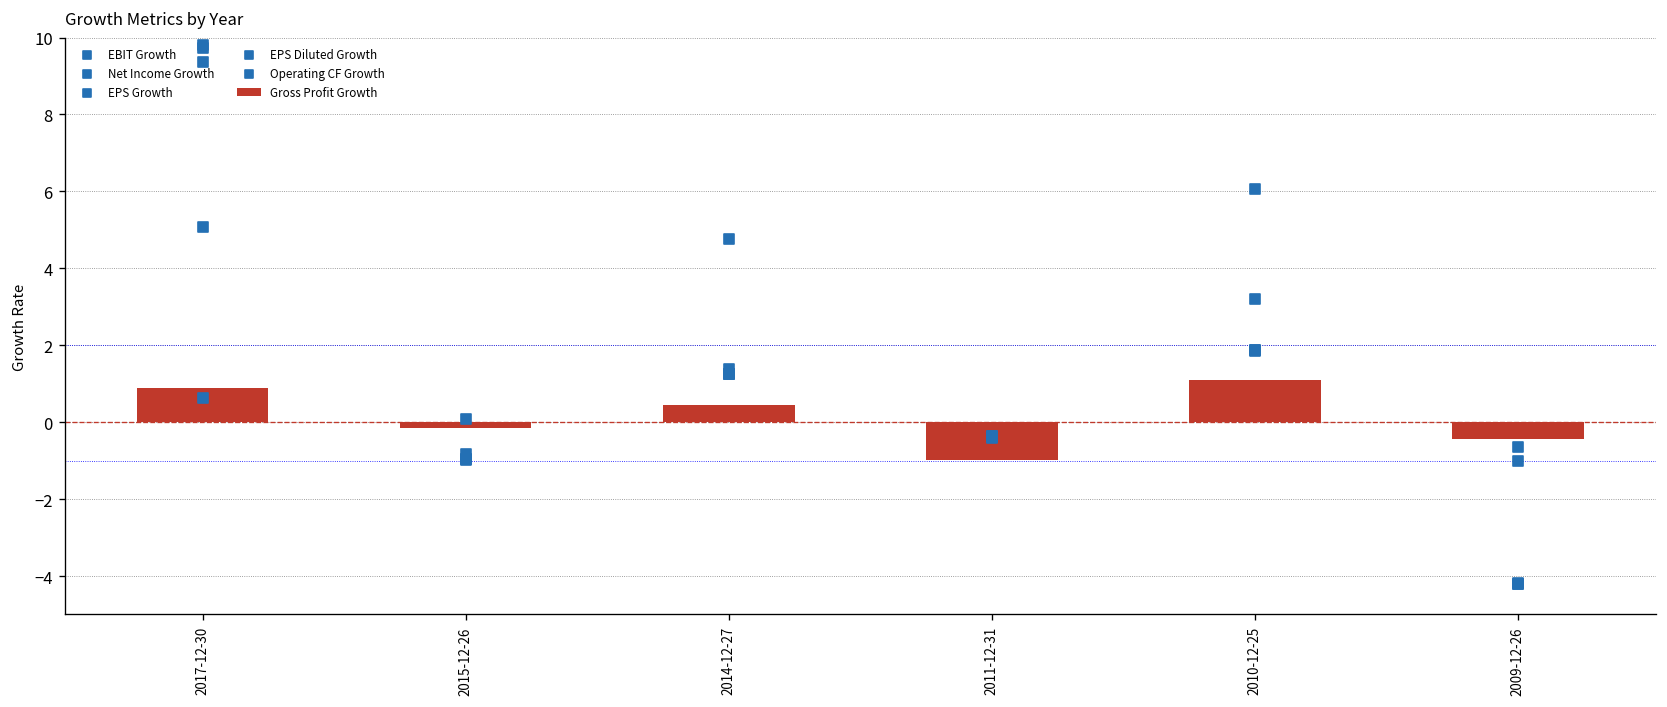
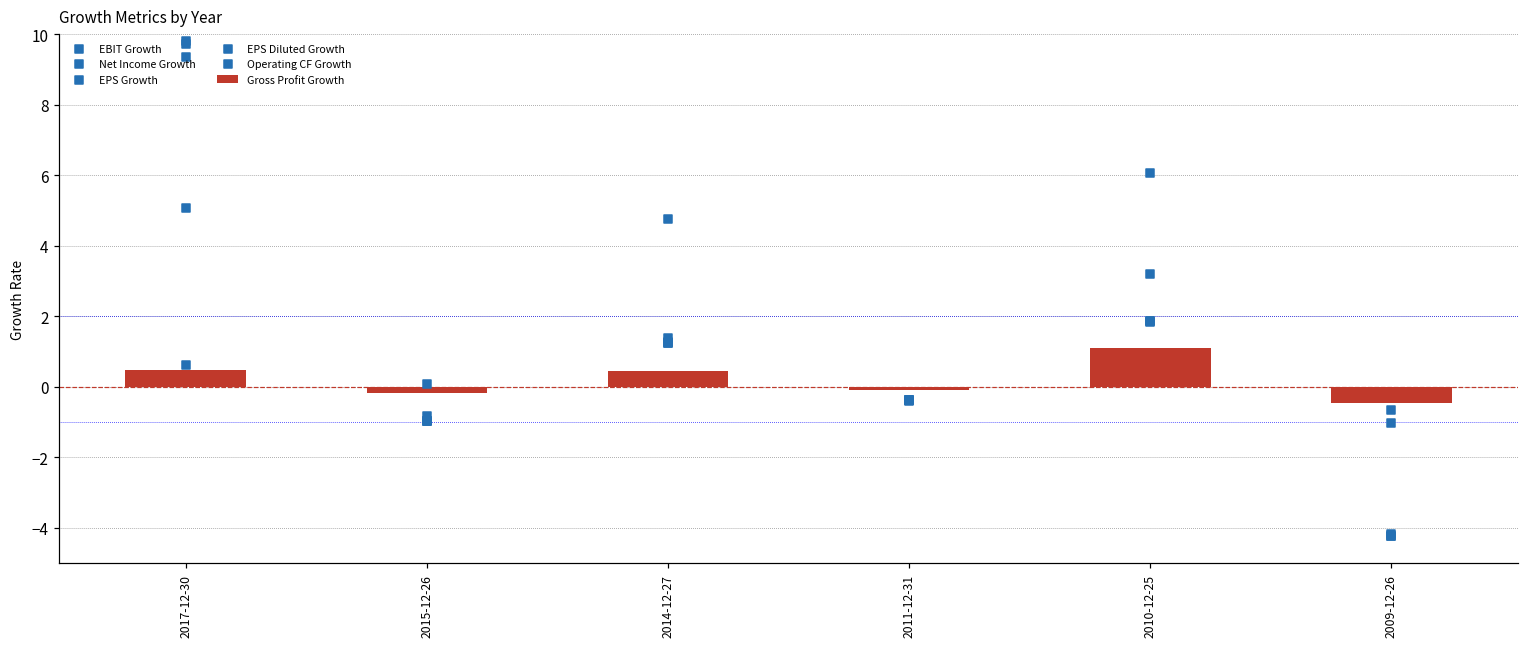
Gross Profit Growth, 2017-12-30: 0.9 -> 0.5
Gross Profit Growth, 2011-12-31: -1.0 -> -0.1
